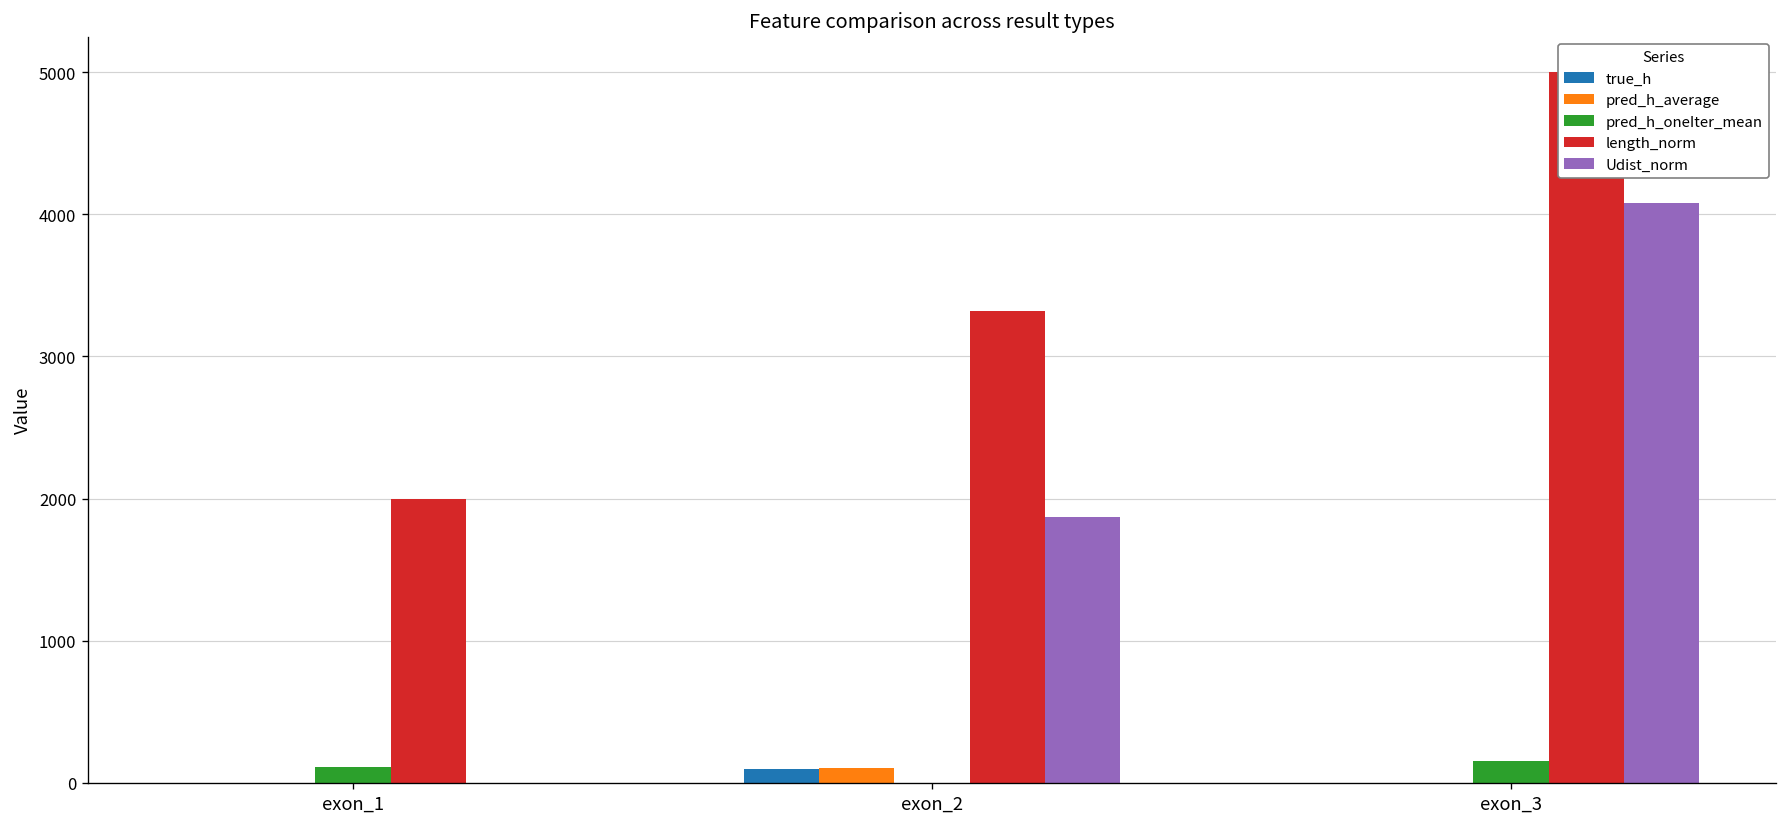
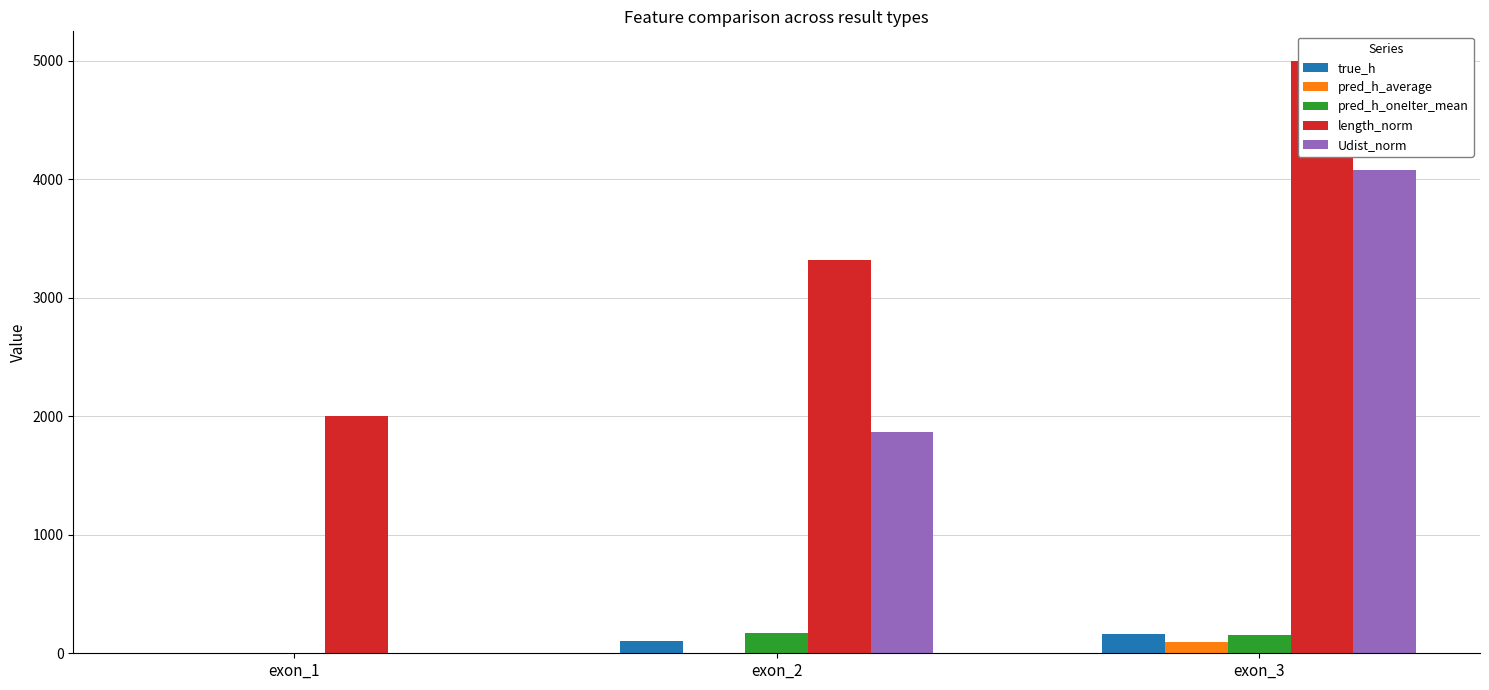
pred_h_oneIter_mean, exon_1: 110 -> 0
pred_h_average, exon_2: 110 -> 0
pred_h_oneIter_mean, exon_2: 0 -> 170
true_h, exon_3: 0 -> 160
pred_h_average, exon_3: 0 -> 90
